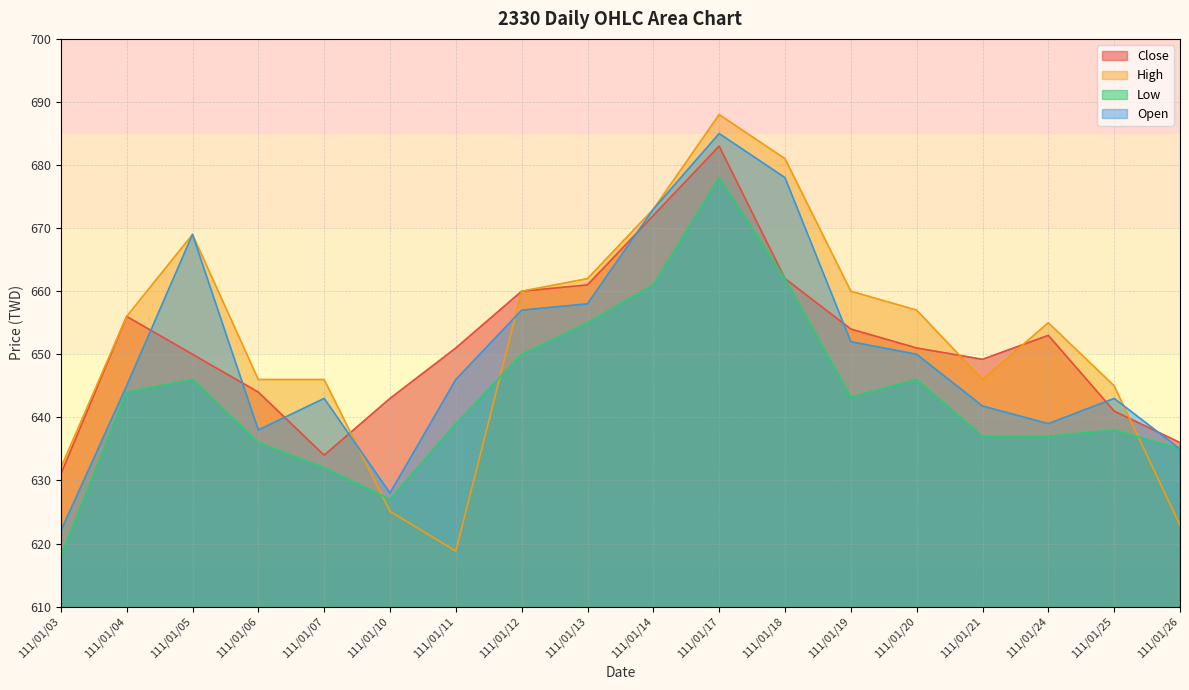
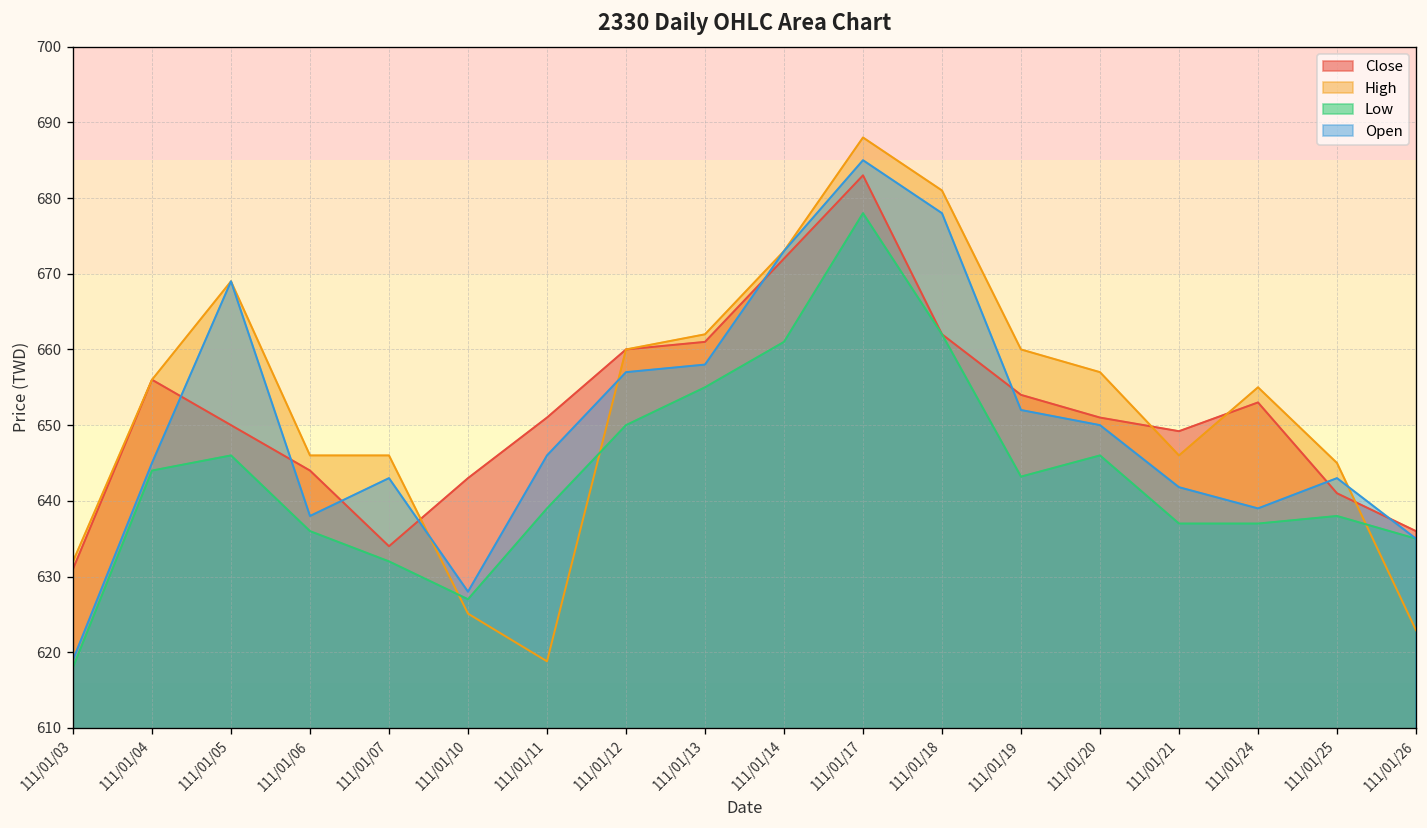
Open, 111/01/03: 622 -> 619
